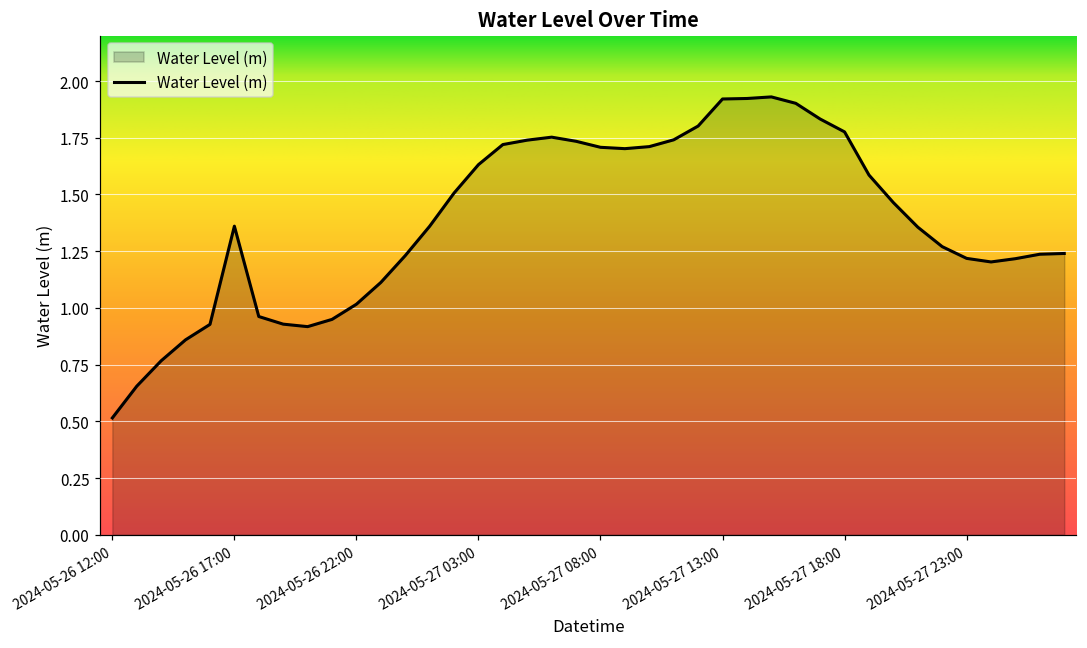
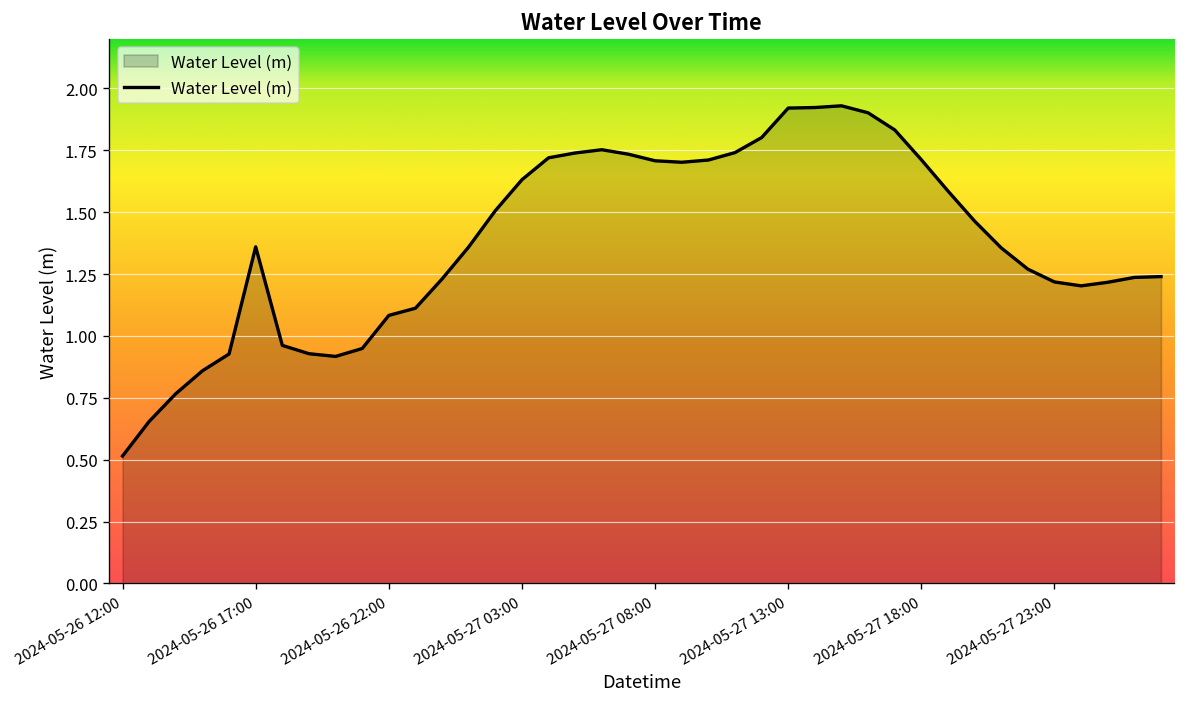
2024-05-26 22:00: 1.02 -> 1.08
2024-05-27 18:00: 1.78 -> 1.71
